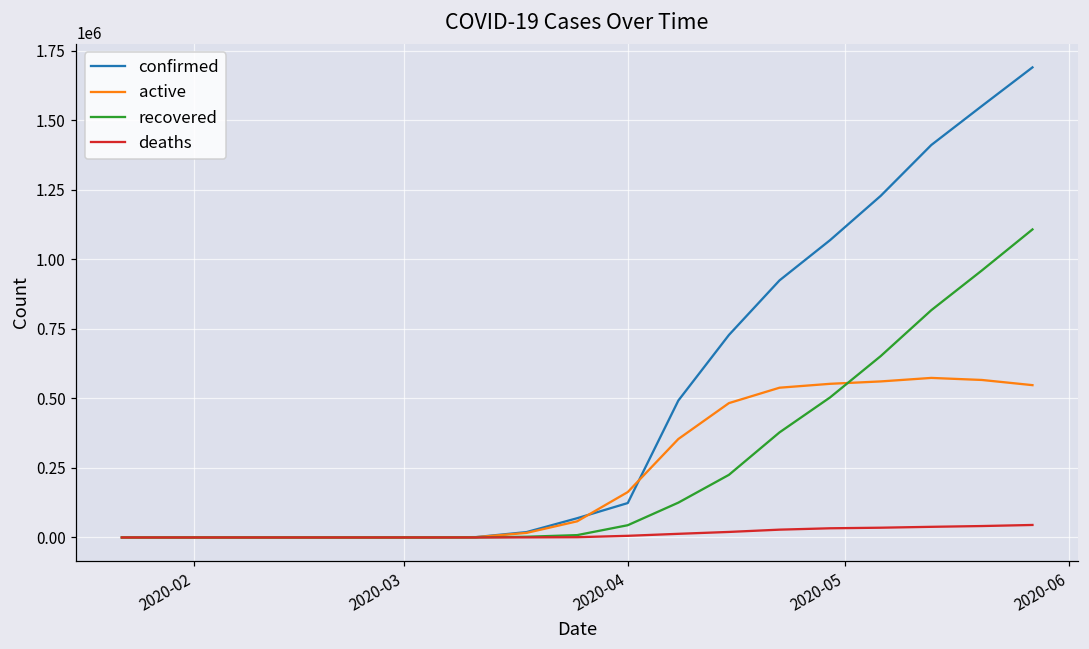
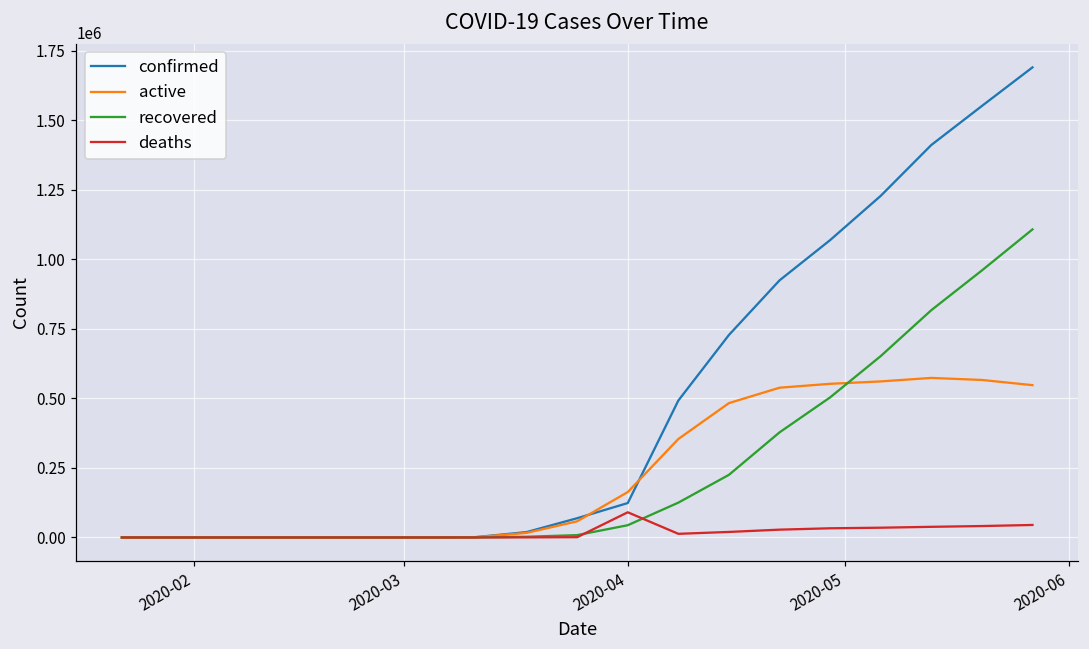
deaths, 2020-04: 10000 -> 90000
